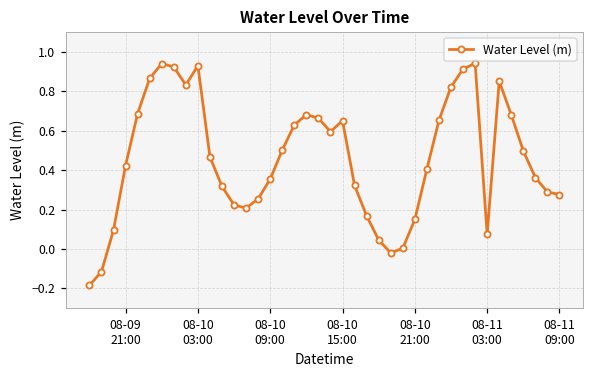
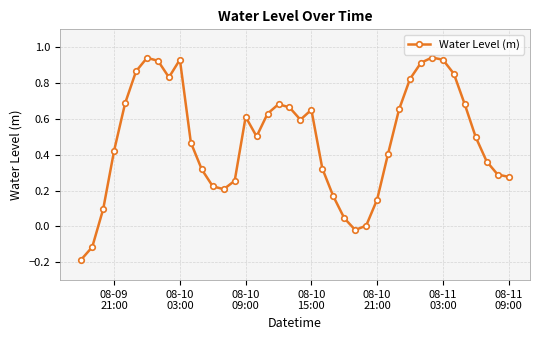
08-10 09:00: 0.36 -> 0.61
08-11 03:00: 0.07 -> 0.93
